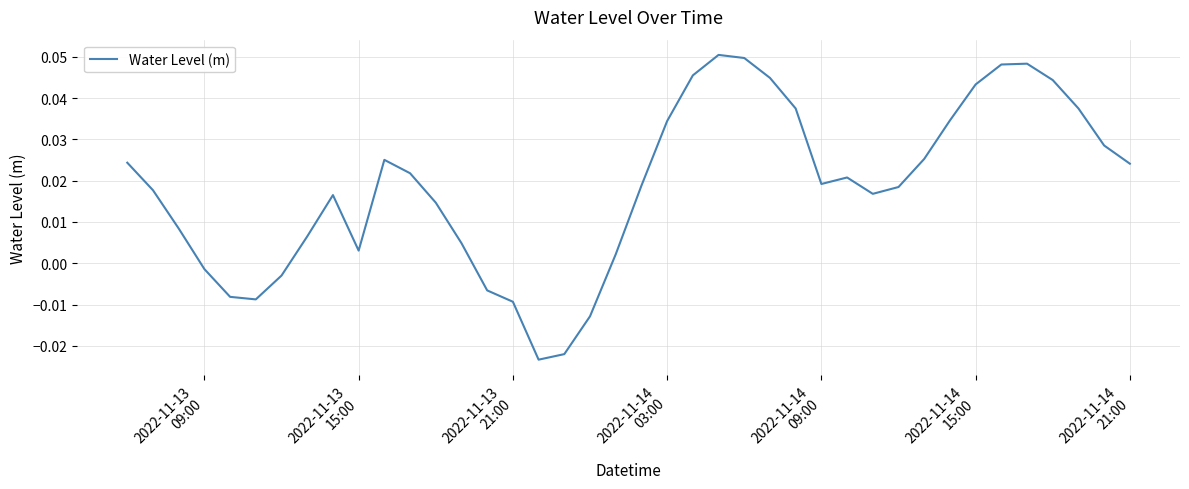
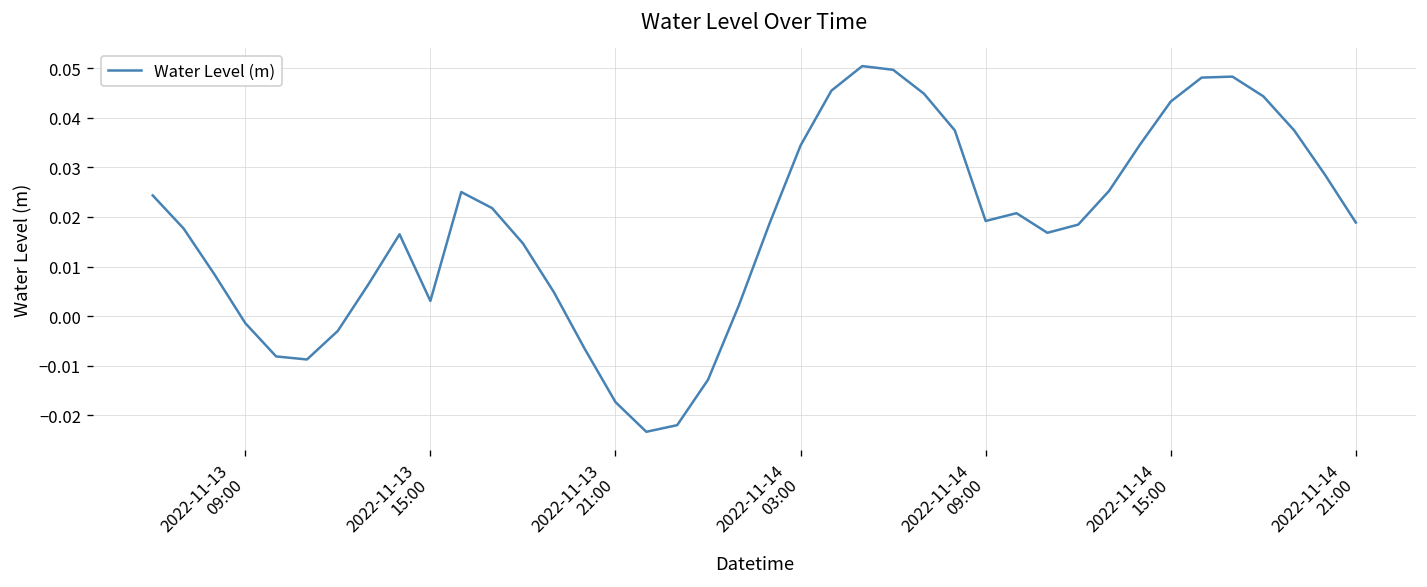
2022-11-13 21:00: -0.009 -> -0.017
2022-11-14 21:00: 0.024 -> 0.019
